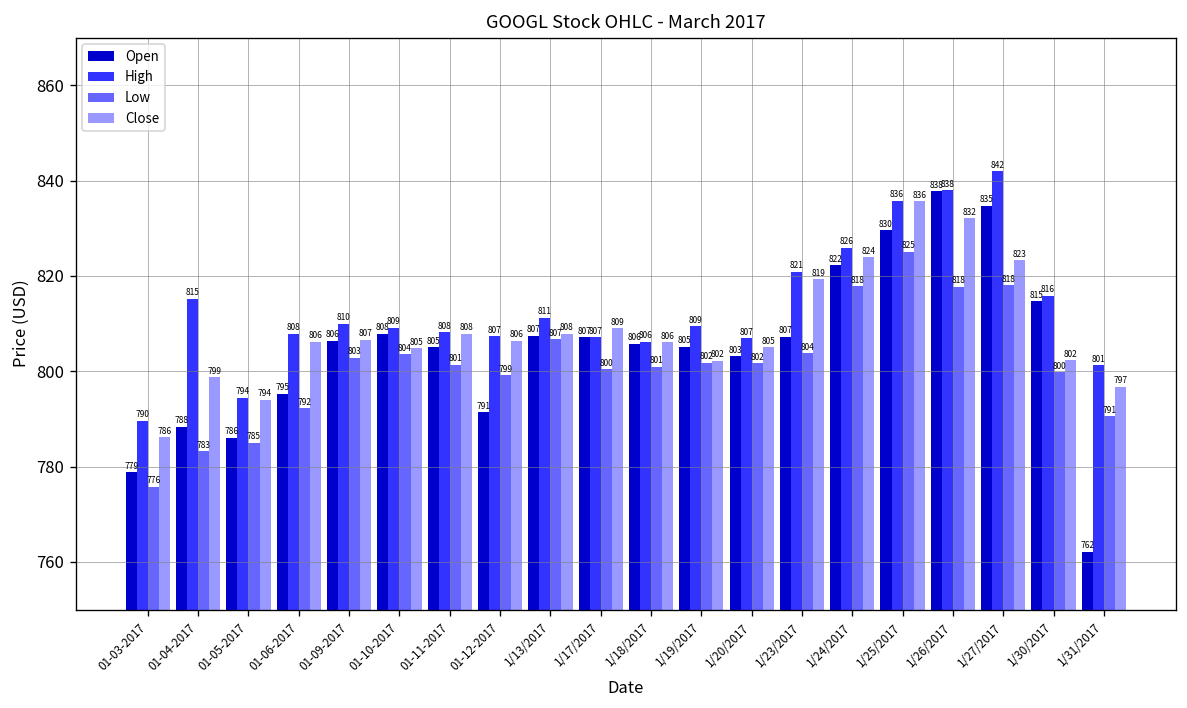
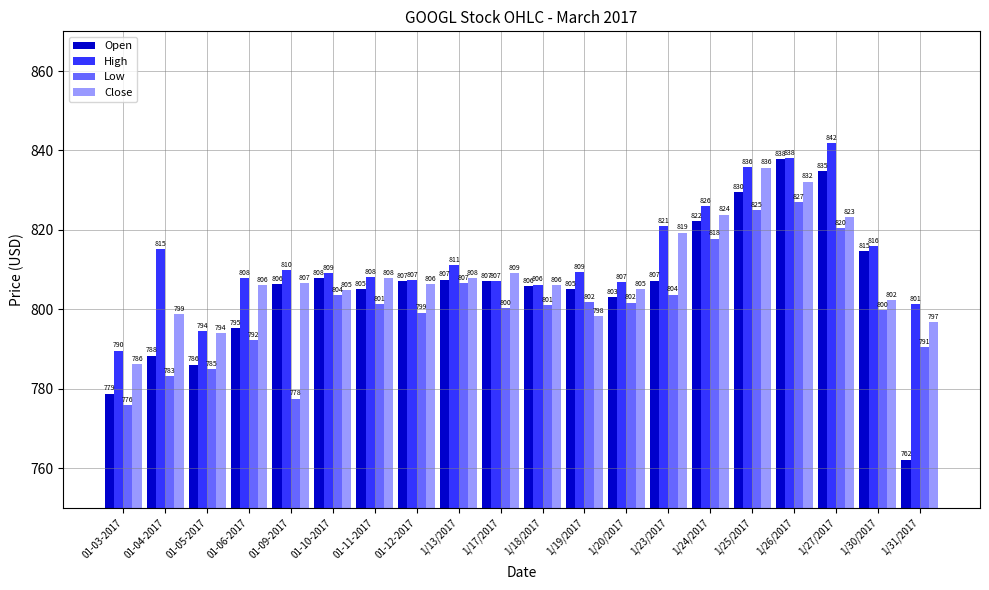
Low, 01-09-2017: 803 -> 778
Open, 01-12-2017: 791 -> 807
Close, 1/19/2017: 802 -> 798
Low, 1/26/2017: 818 -> 827
Low, 1/27/2017: 818 -> 820
